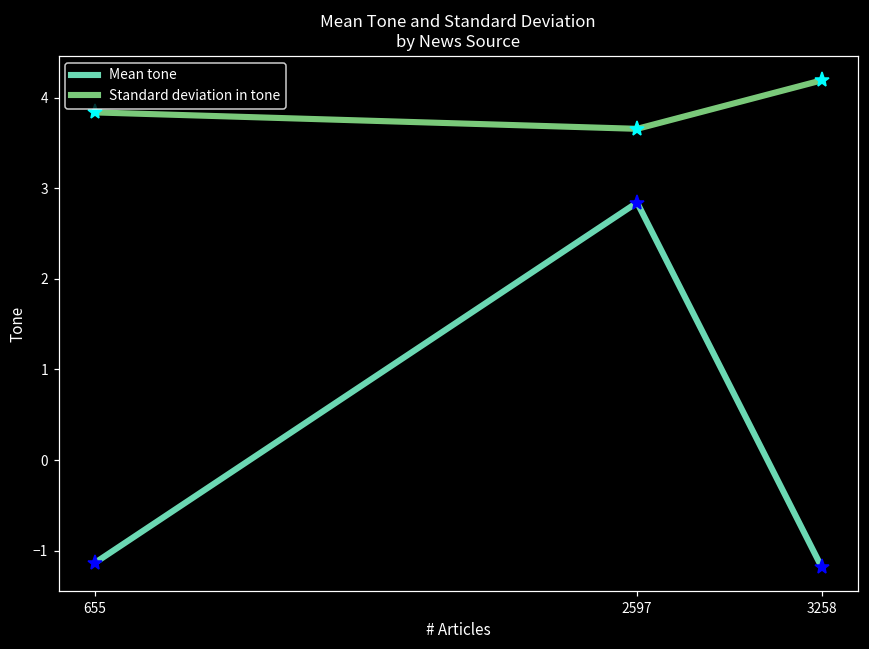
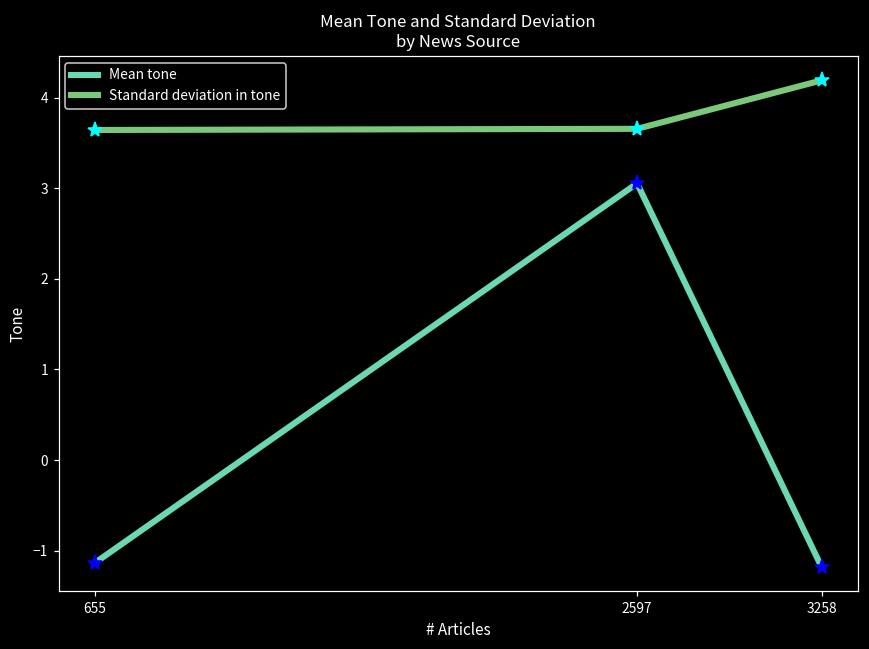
Standard deviation in tone, 655: 3.8 -> 3.6
Mean tone, 2597: 2.8 -> 3.1
